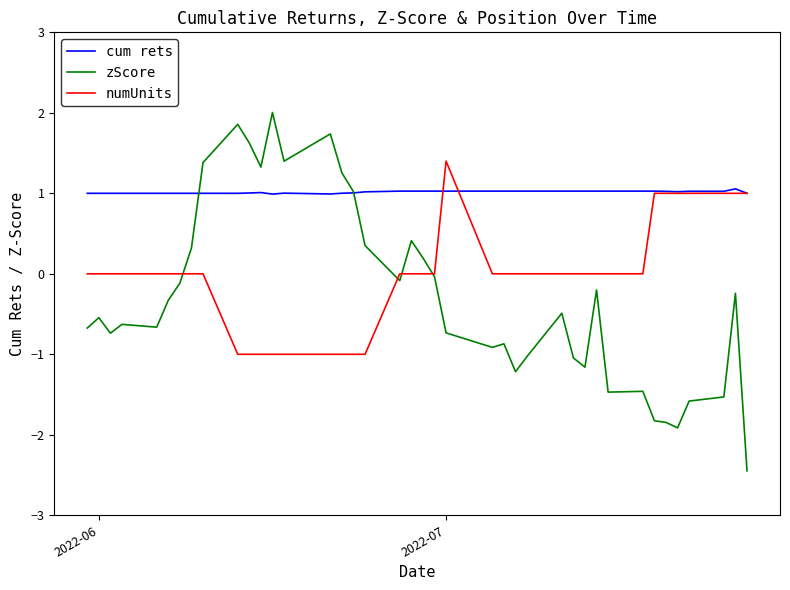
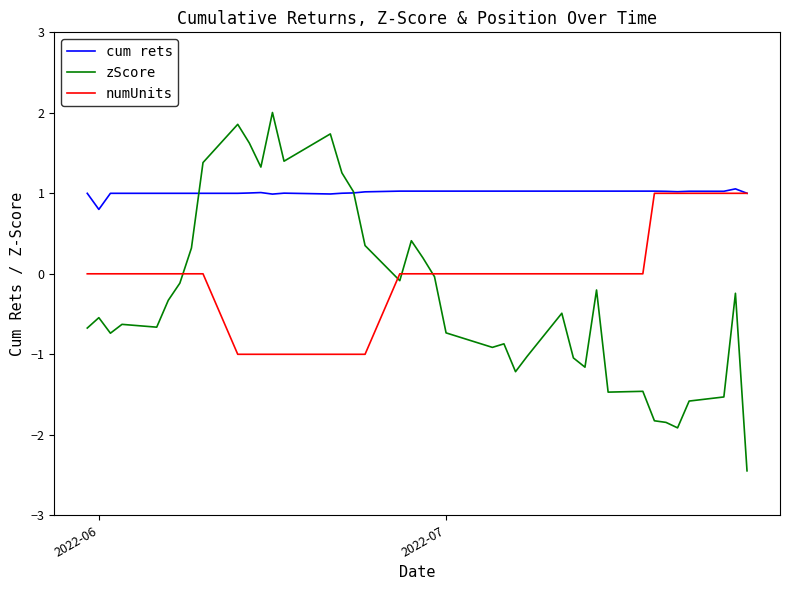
cum rets, 2022-06: 1.0 -> 0.8
numUnits, 2022-07: 1.4 -> 0.0
